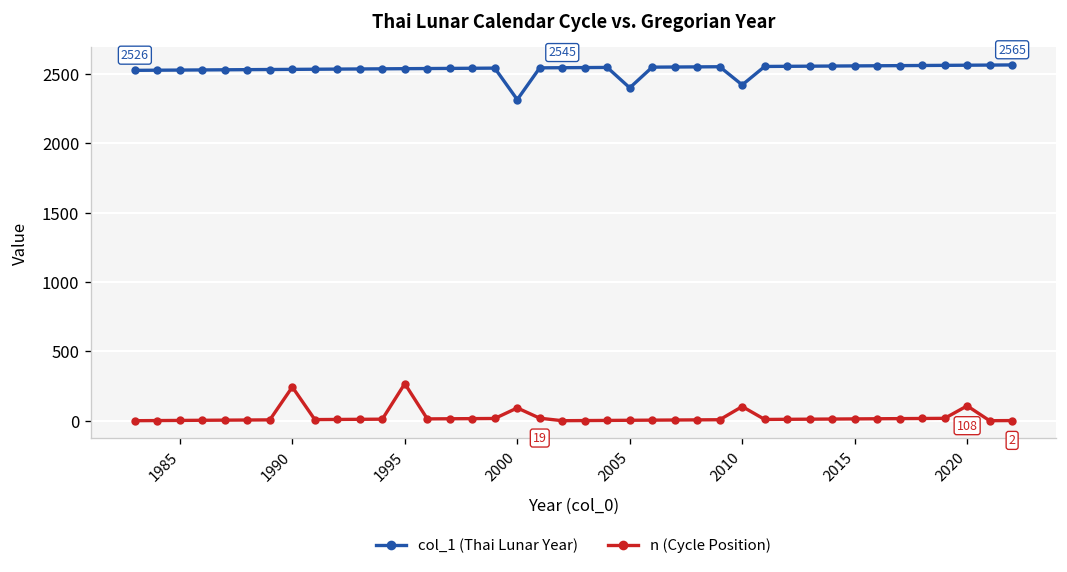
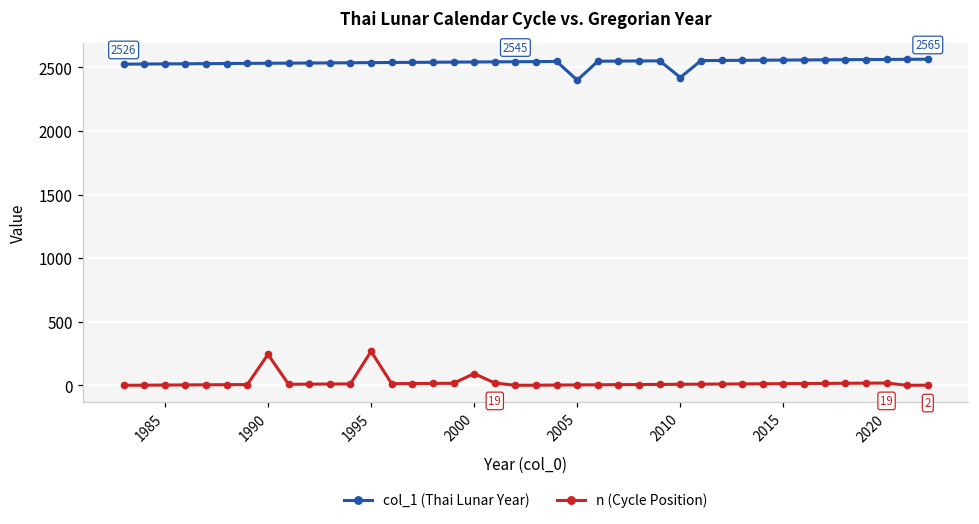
col_1 (Thai Lunar Year), 2000: 2320 -> 2540
n (Cycle Position), 2010: 100 -> 10
n (Cycle Position), 2020: 108 -> 19
